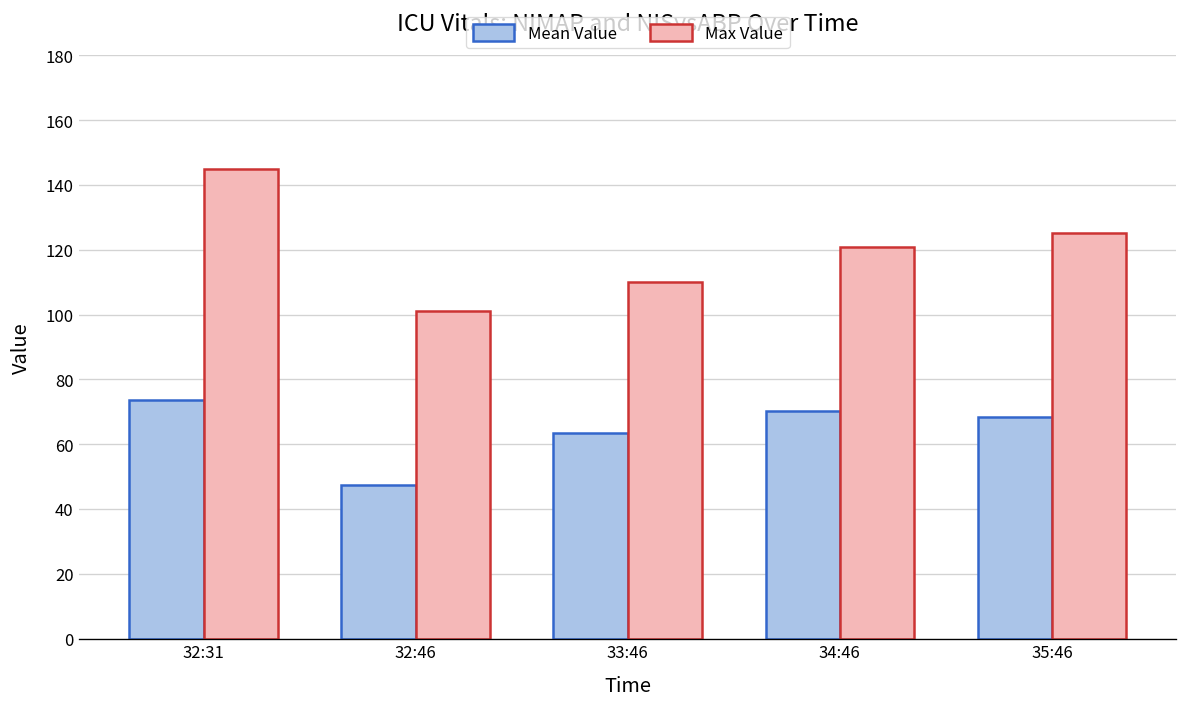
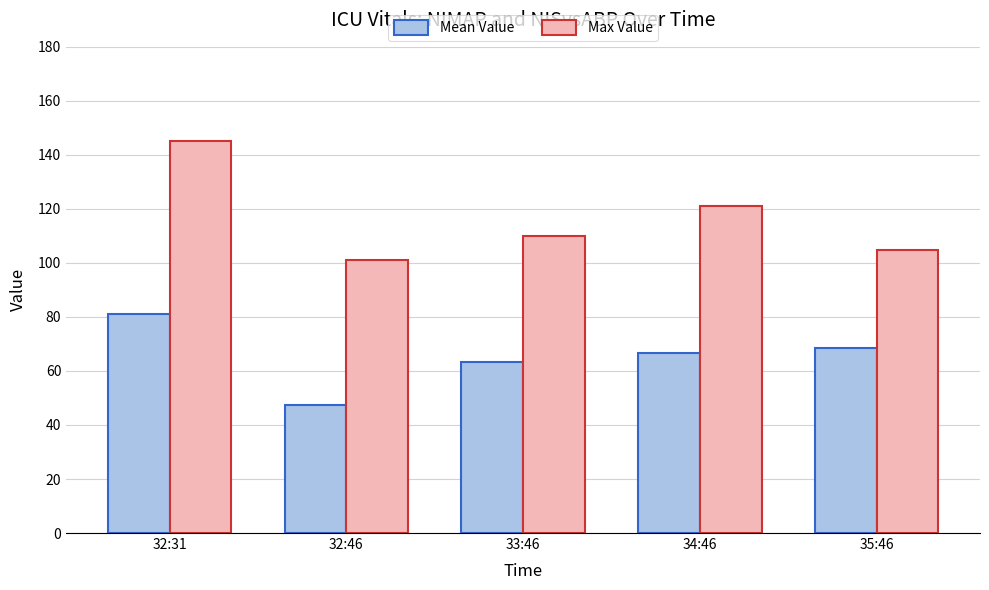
Mean Value, 32:31: 74 -> 81
Mean Value, 34:46: 70 -> 67
Max Value, 35:46: 125 -> 105
